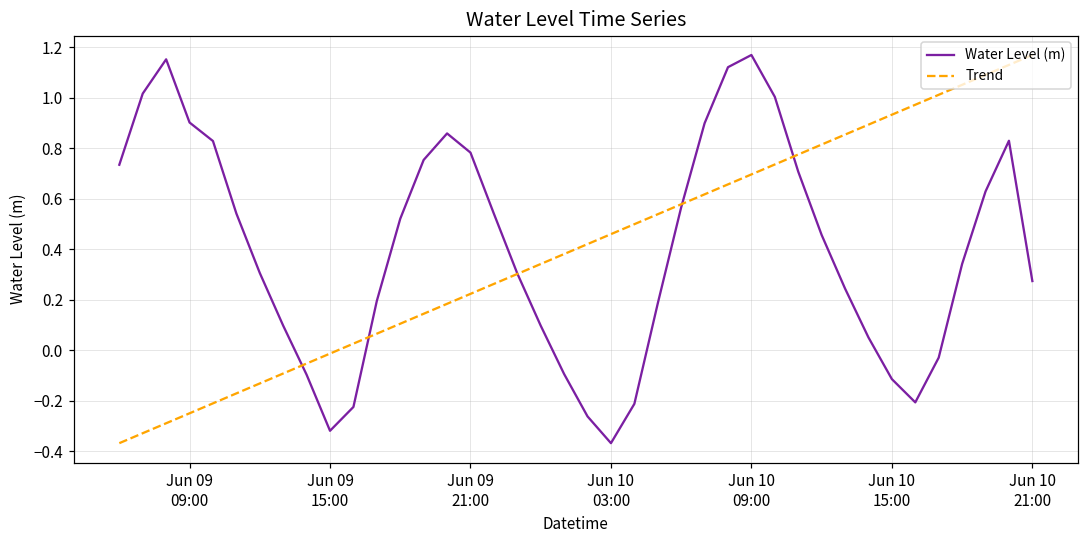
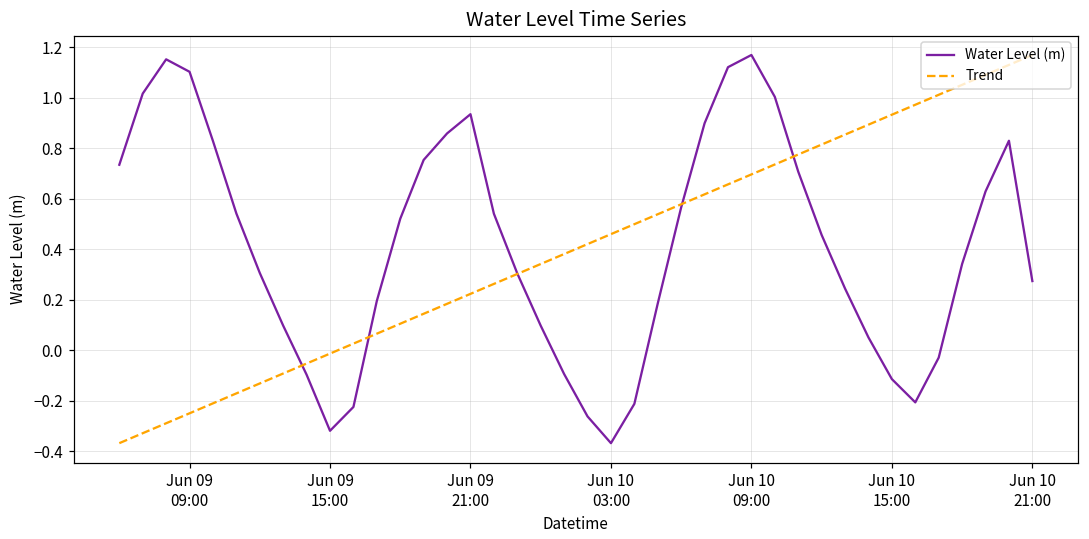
Water Level (m), Jun 09 09:00: 0.90 -> 1.10
Water Level (m), Jun 09 21:00: 0.78 -> 0.93
